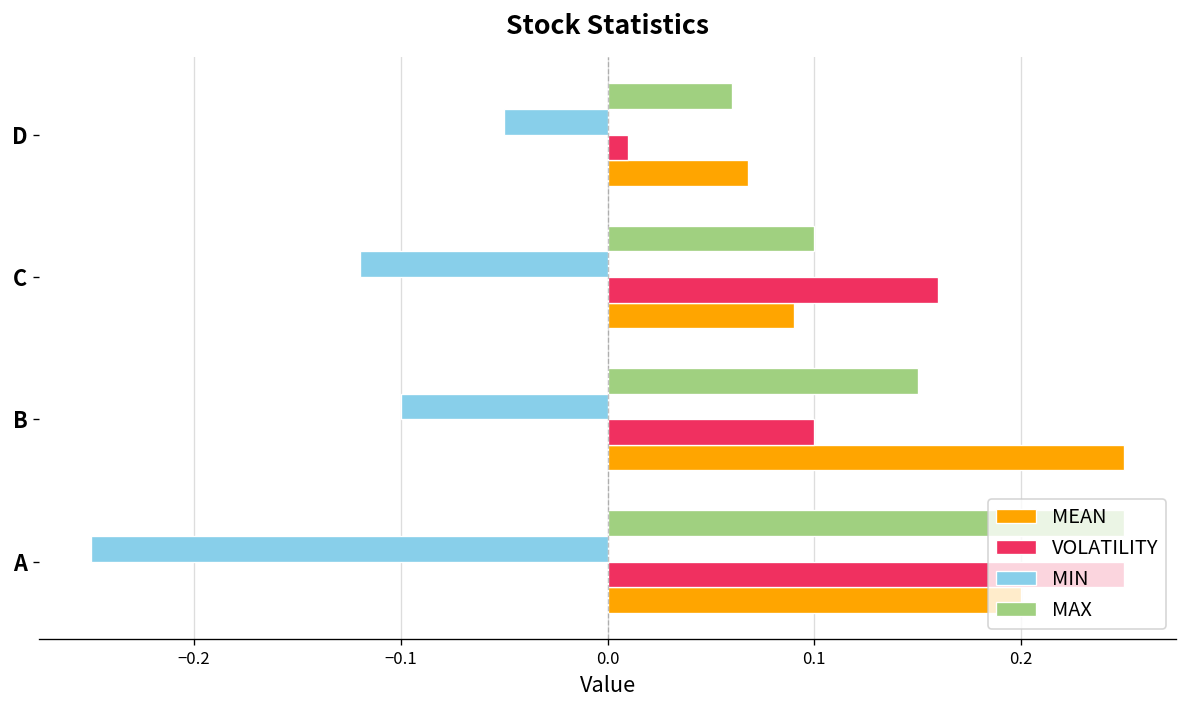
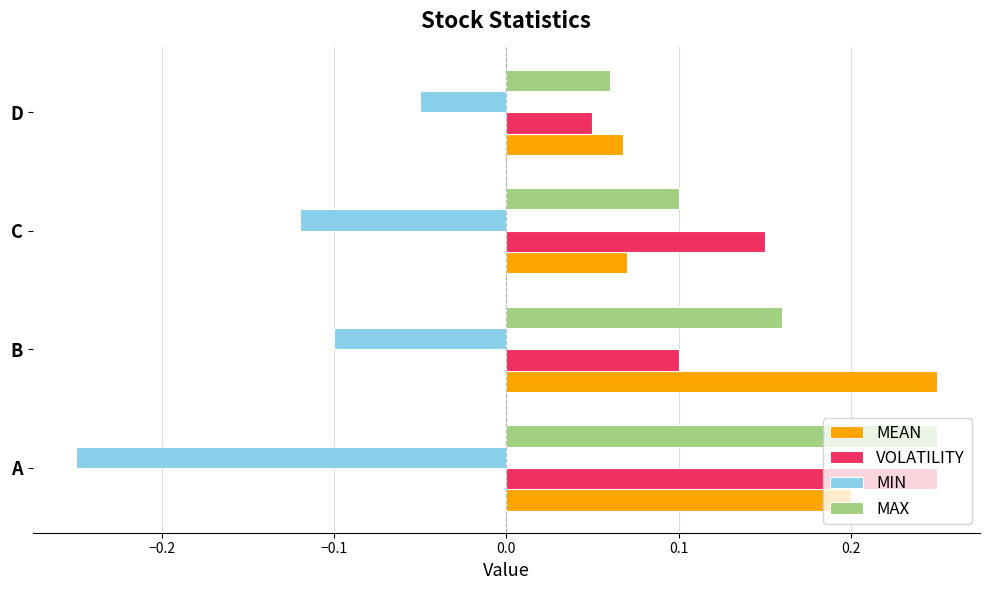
VOLATILITY, D: 0.01 -> 0.05
VOLATILITY, C: 0.16 -> 0.15
MEAN, C: 0.09 -> 0.07
MAX, B: 0.15 -> 0.16
